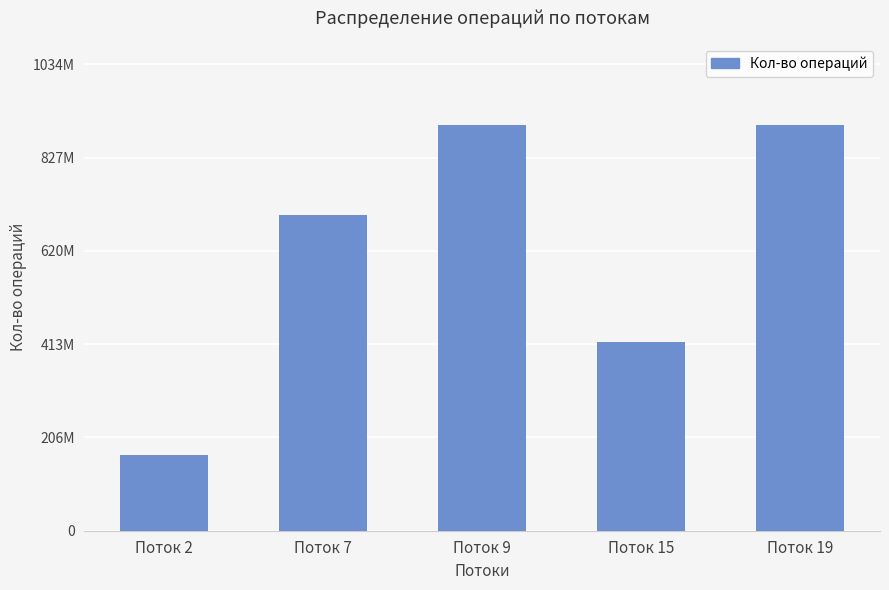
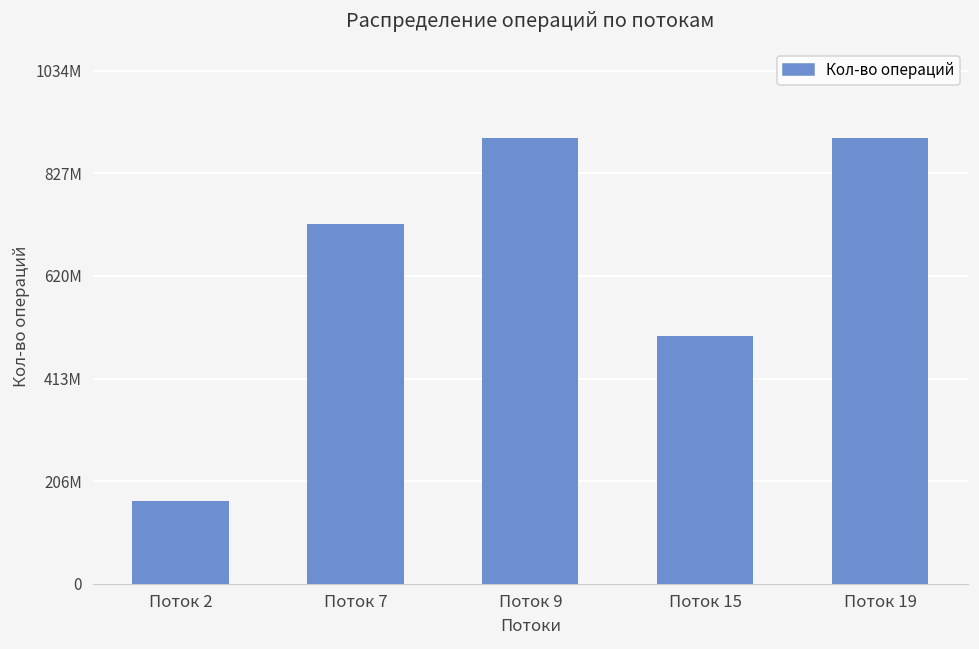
Поток 7: 700000000 -> 730000000
Поток 15: 420000000 -> 500000000
